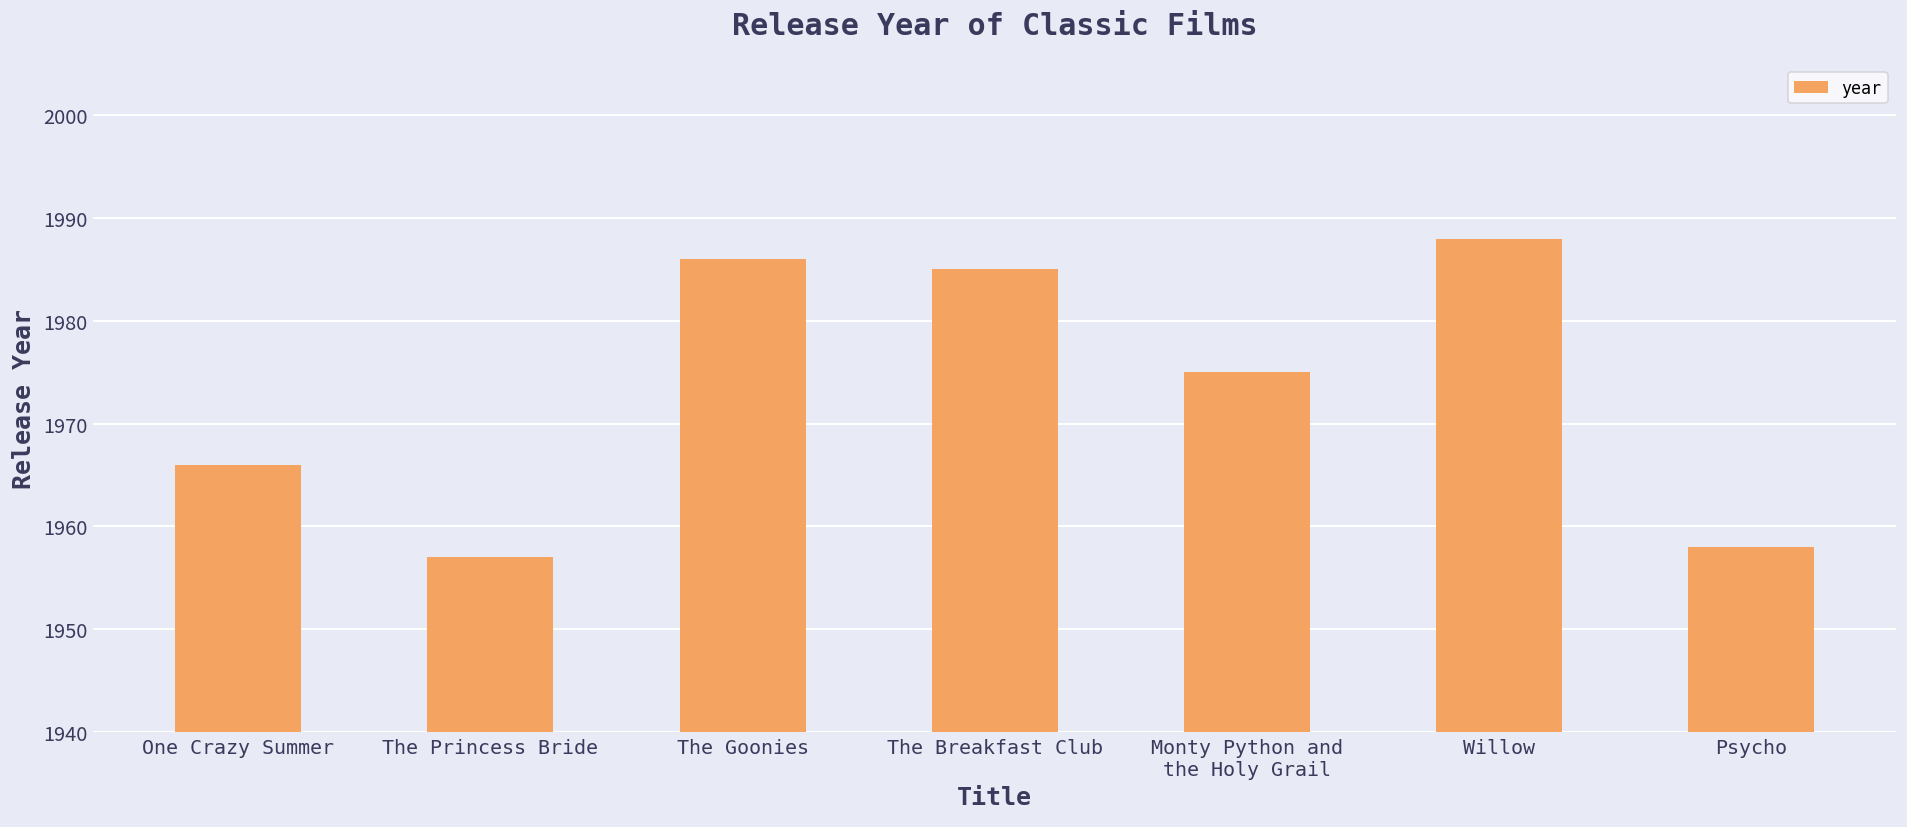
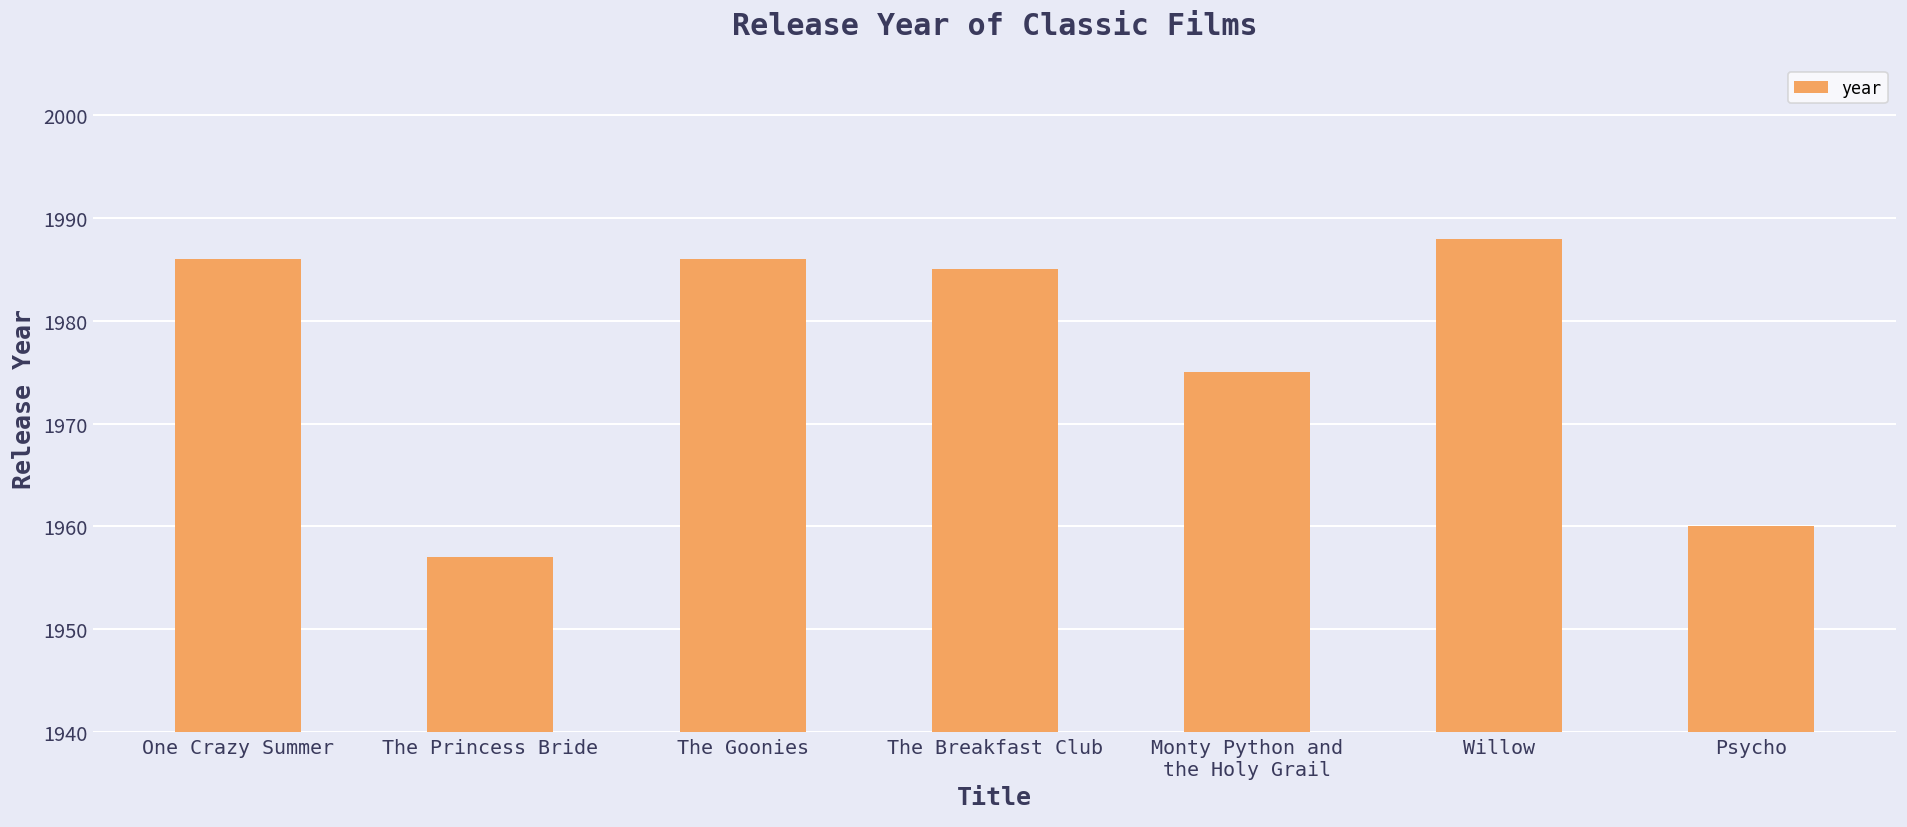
One Crazy Summer: 1966 -> 1986
Psycho: 1958 -> 1960
